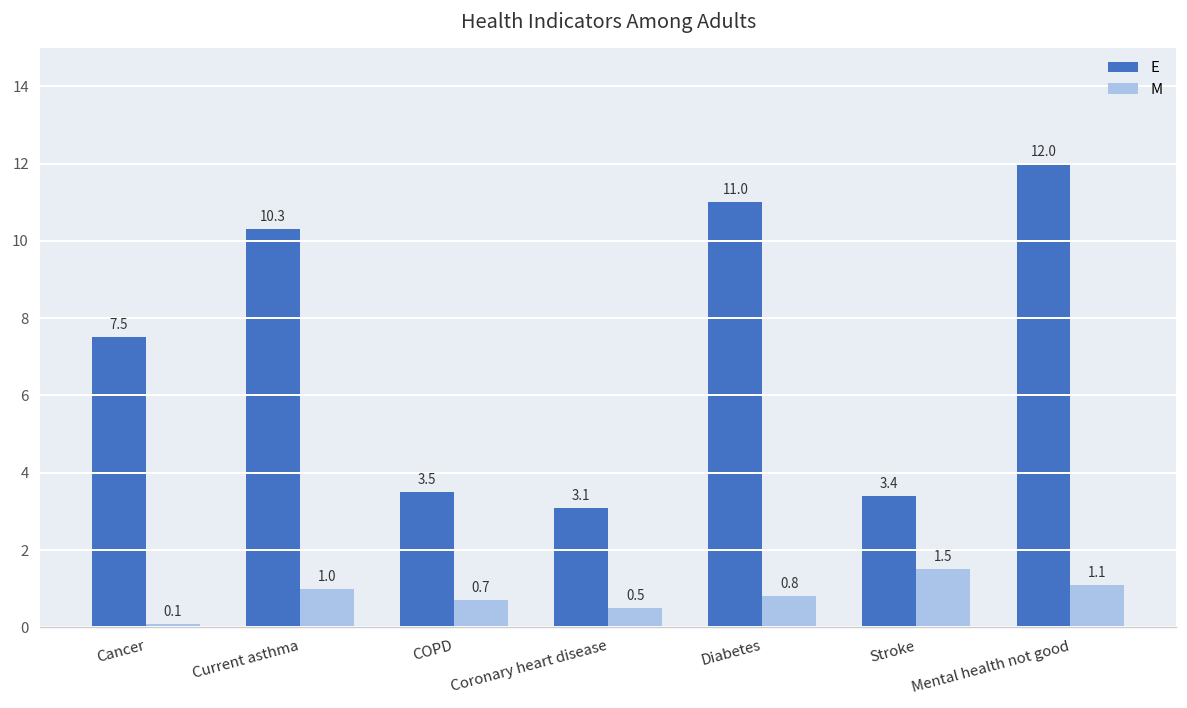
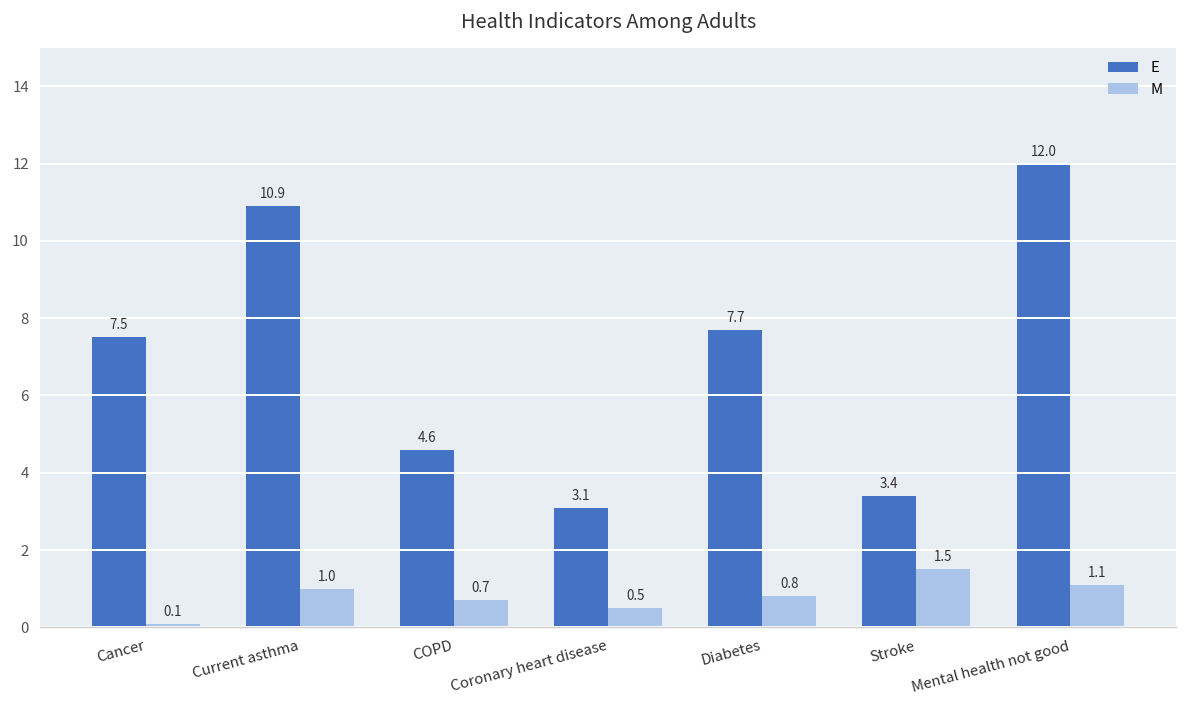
E, Current asthma: 10.3 -> 10.9
E, COPD: 3.5 -> 4.6
E, Diabetes: 11.0 -> 7.7
